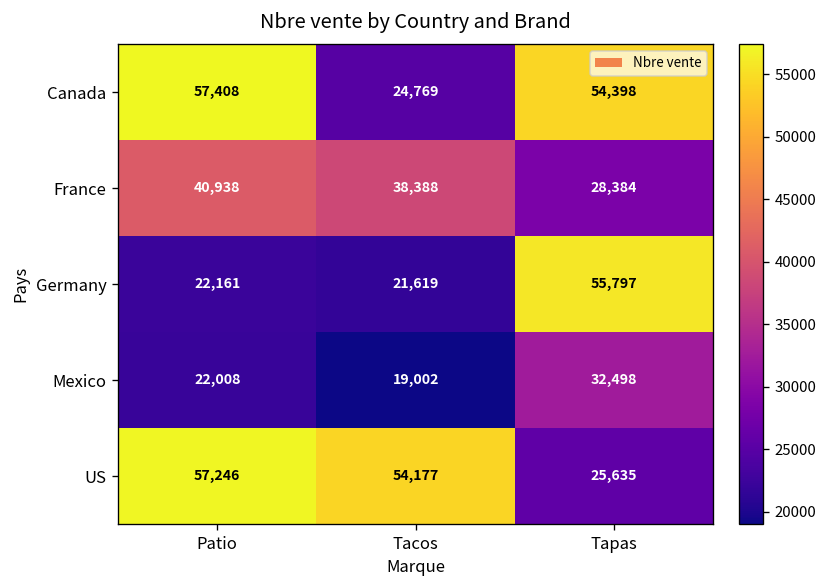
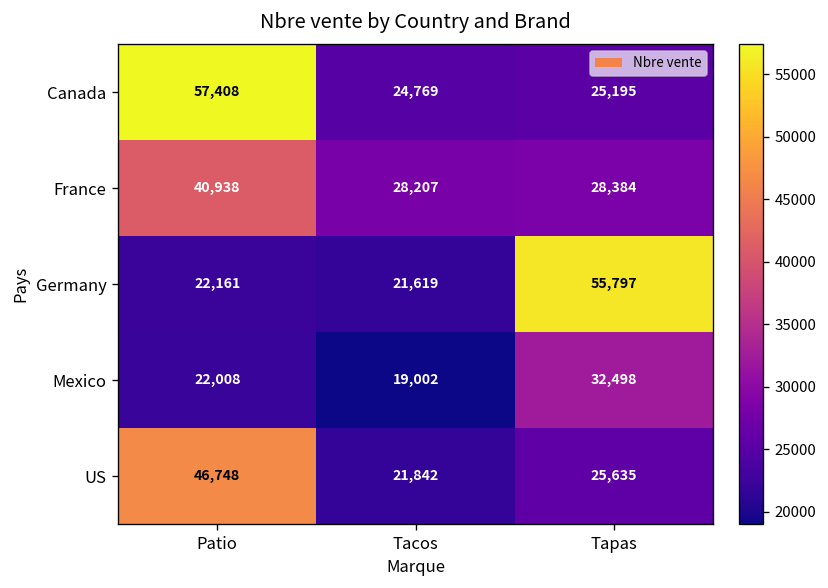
Canada, Tapas: 54,398 -> 25,195
France, Tacos: 38,388 -> 28,207
US, Patio: 57,246 -> 46,748
US, Tacos: 54,177 -> 21,842
